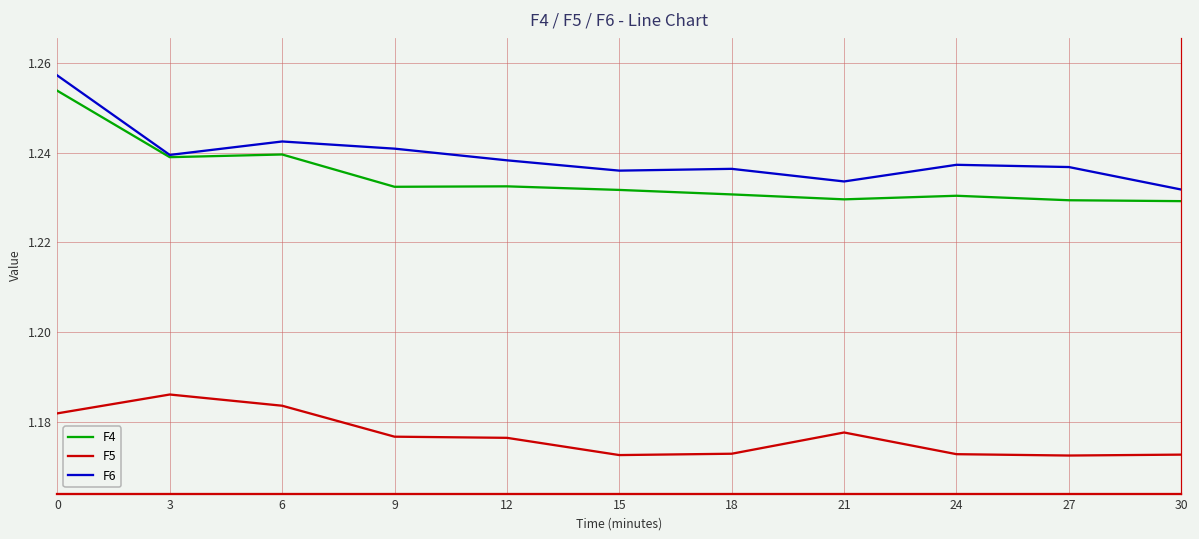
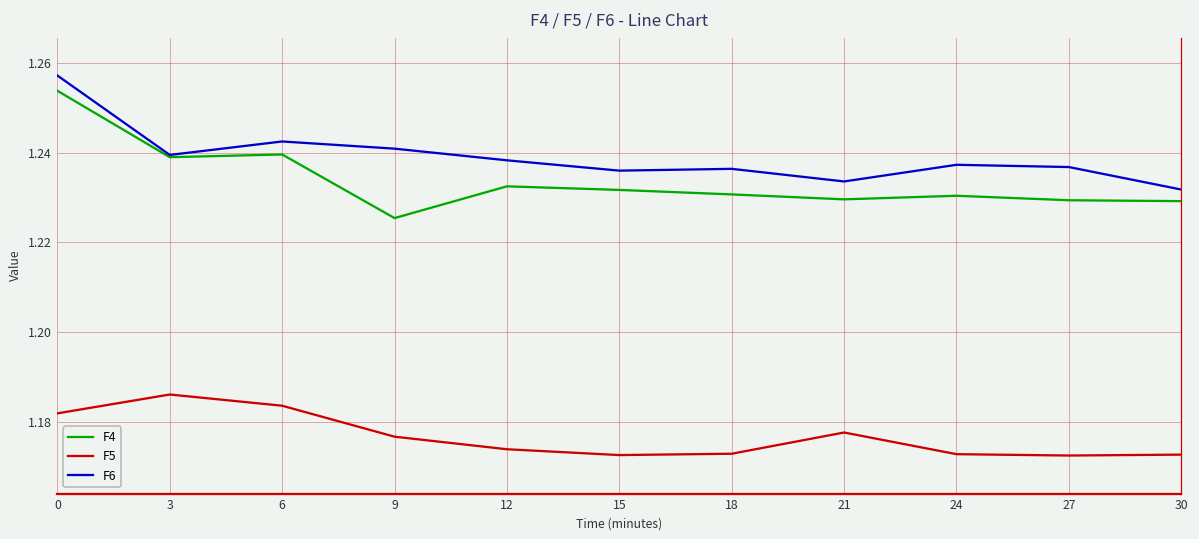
F4, 9: 1.232 -> 1.225
F5, 12: 1.176 -> 1.174
